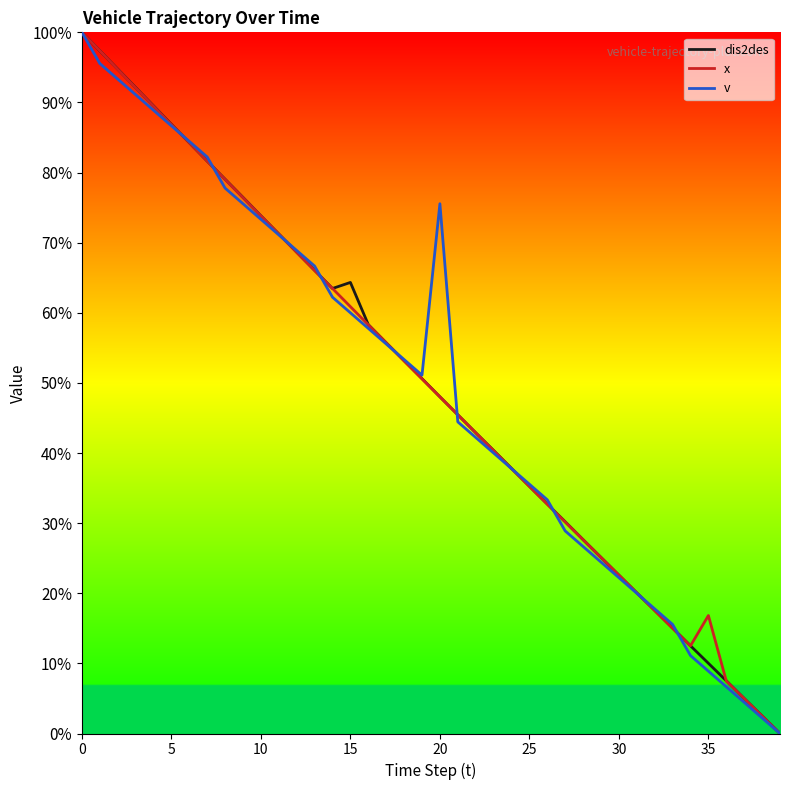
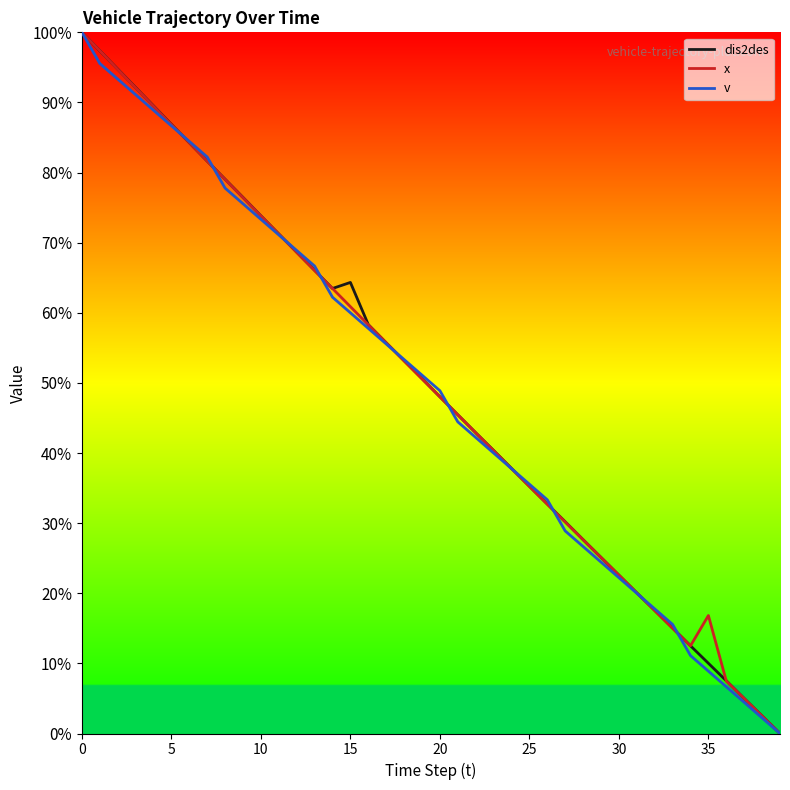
v, 20: 76% -> 49%
